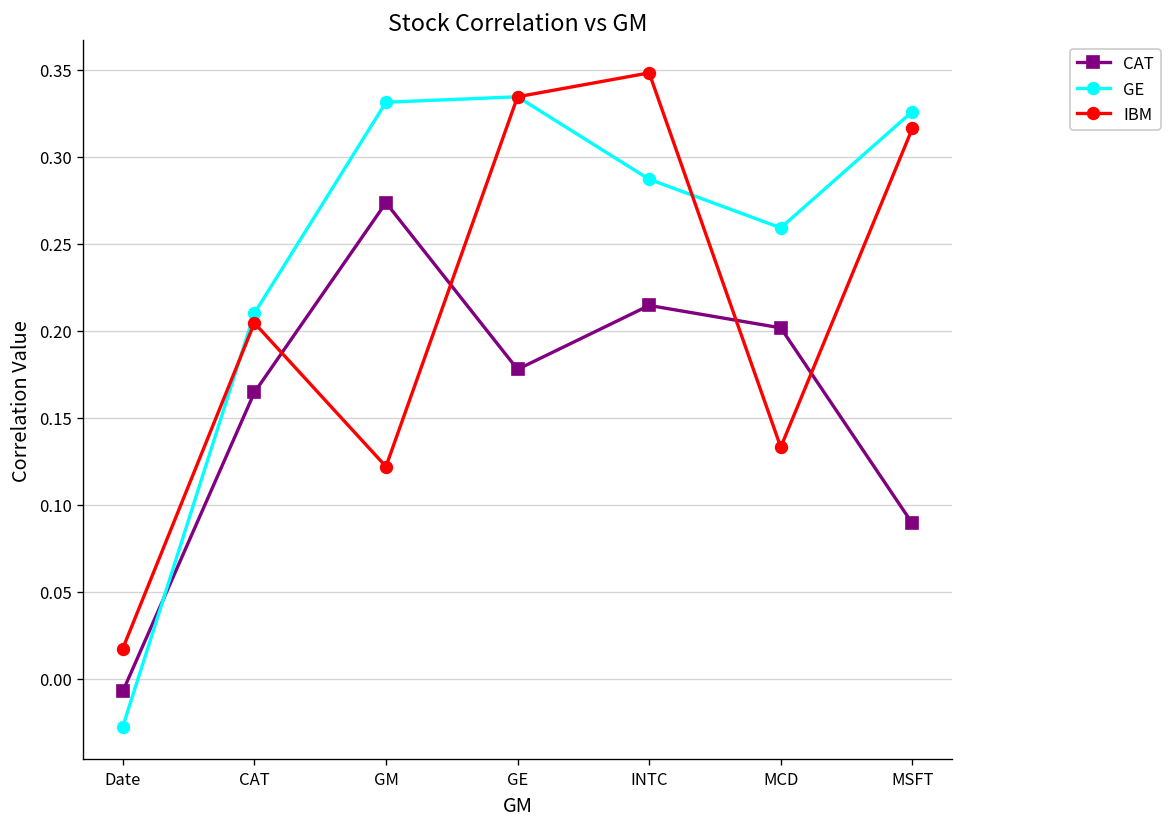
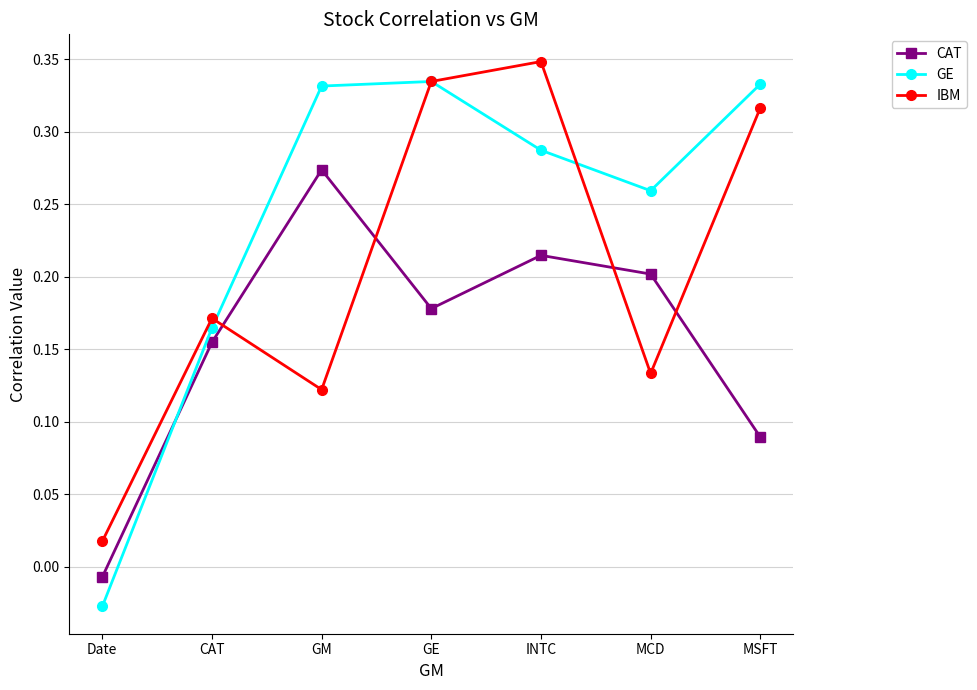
CAT, CAT: 0.165 -> 0.155
GE, CAT: 0.210 -> 0.165
IBM, CAT: 0.205 -> 0.171
GE, MSFT: 0.326 -> 0.333
